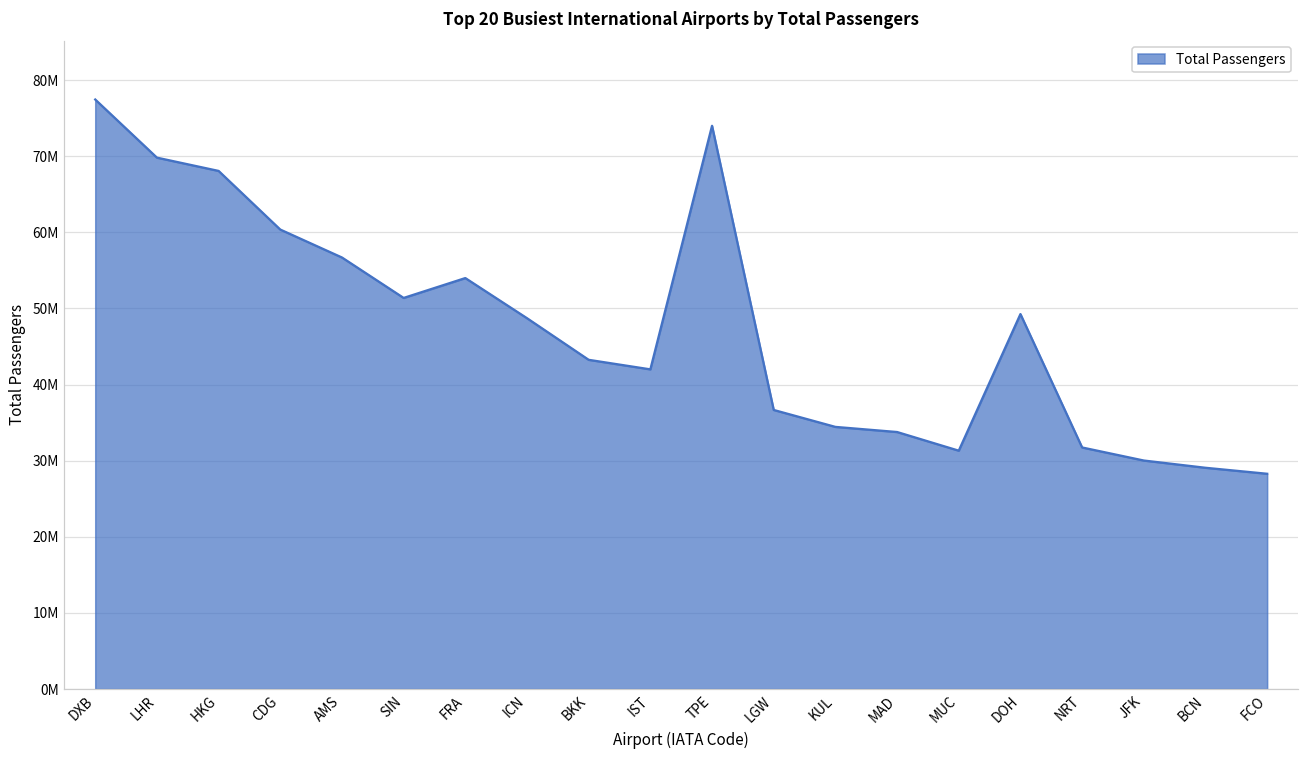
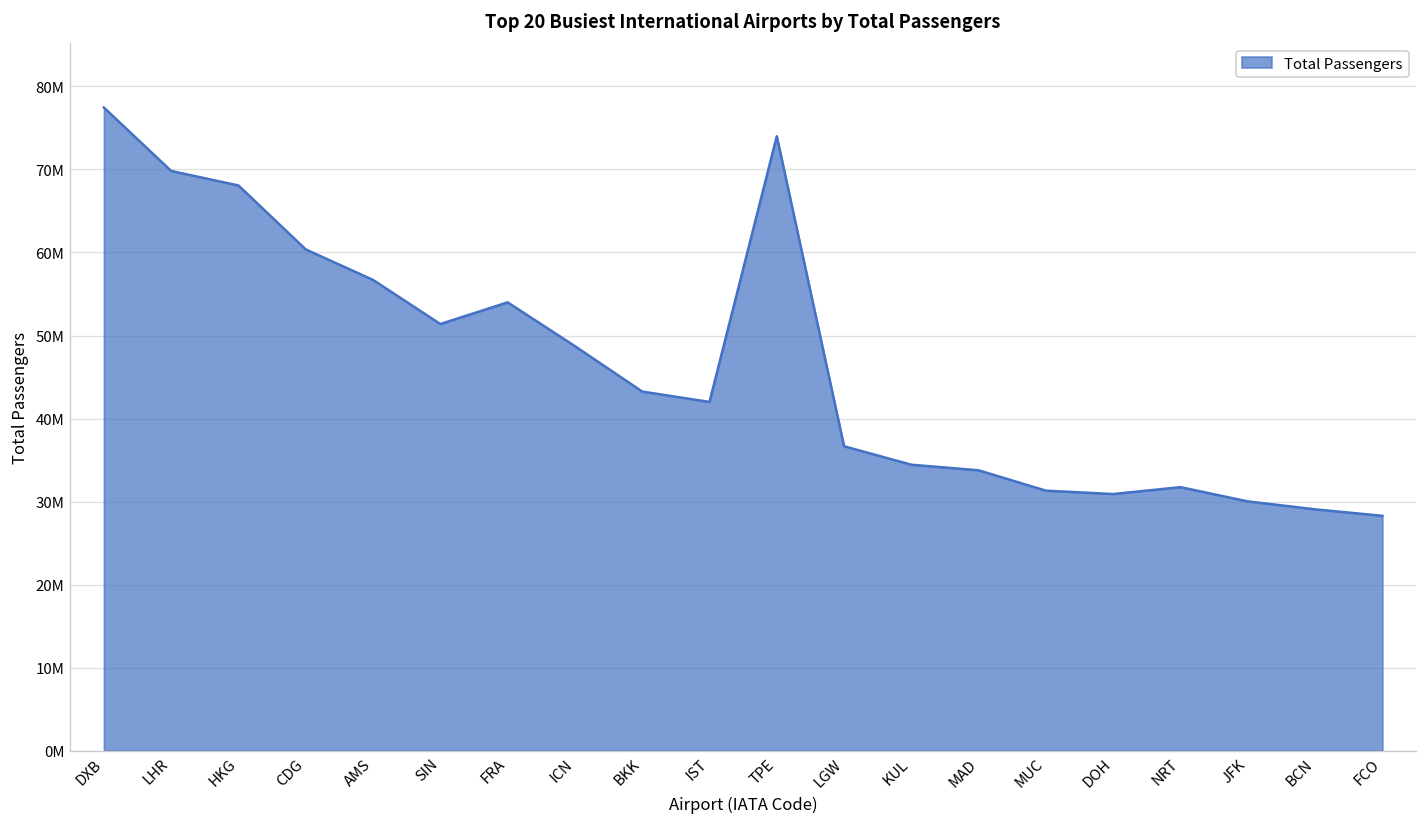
DOH: 49000000 -> 31000000
